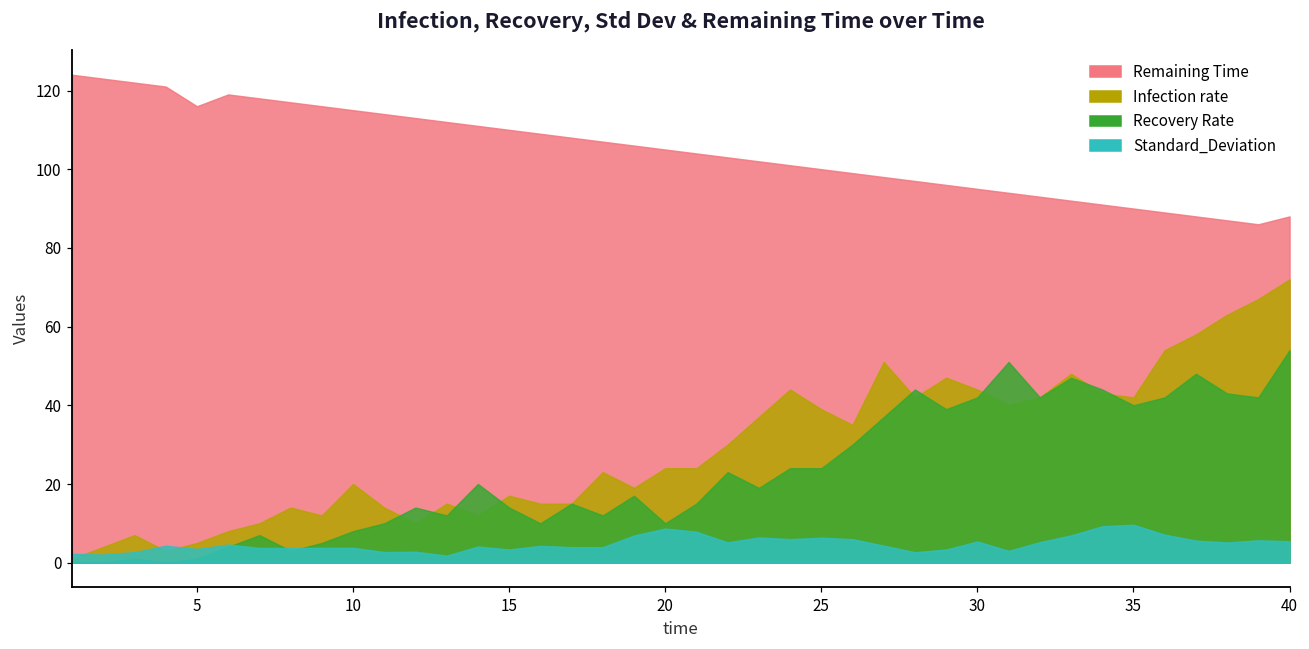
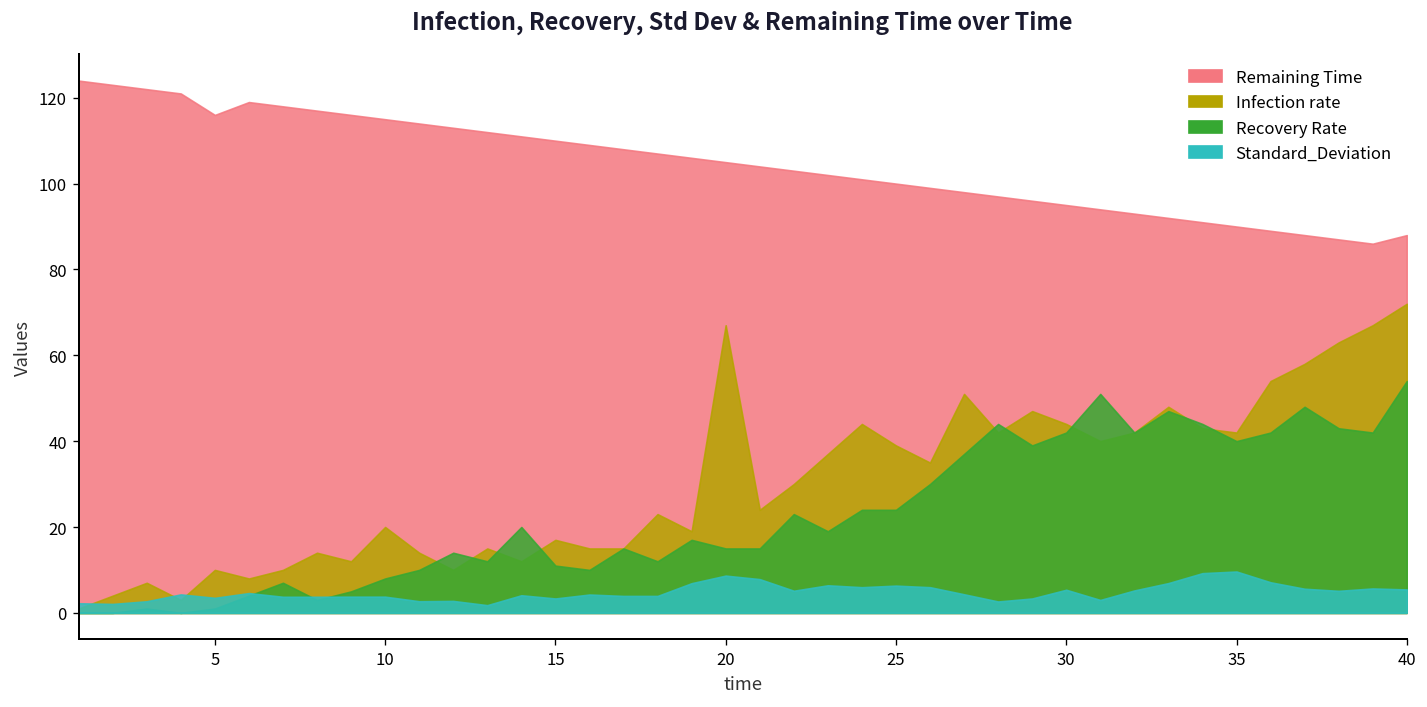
Infection rate, 5: 5 -> 10
Recovery Rate, 15: 14 -> 11
Infection rate, 20: 24 -> 67
Recovery Rate, 20: 10 -> 15
